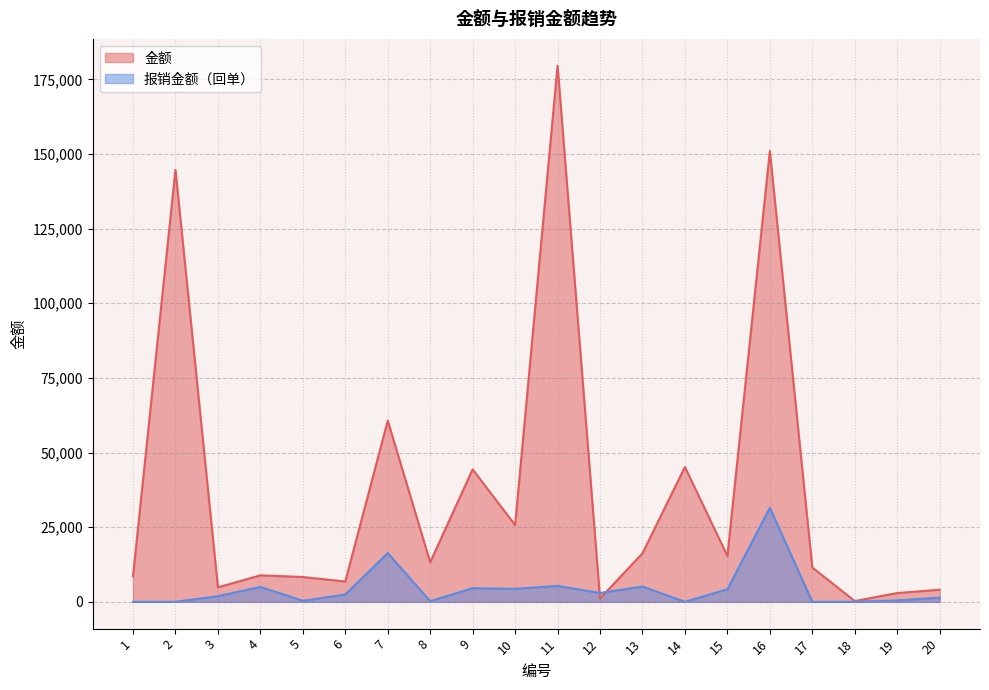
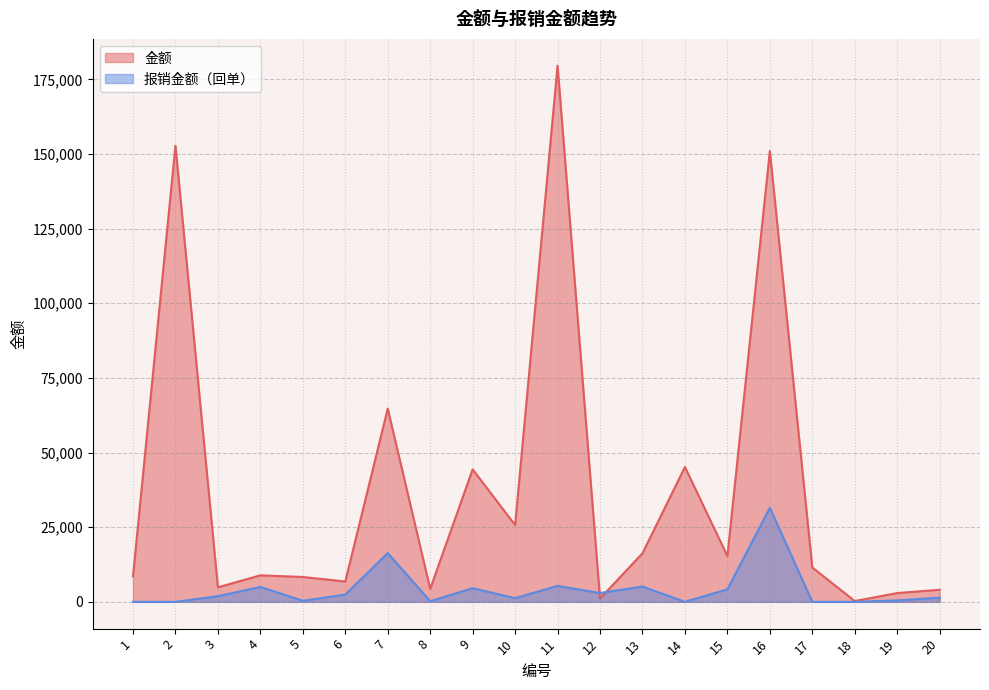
金额, 2: 145,000 -> 153,000
金额, 7: 61,000 -> 65,000
金额, 8: 13,000 -> 4,000
报销金额（回单）, 10: 4,000 -> 1,000
